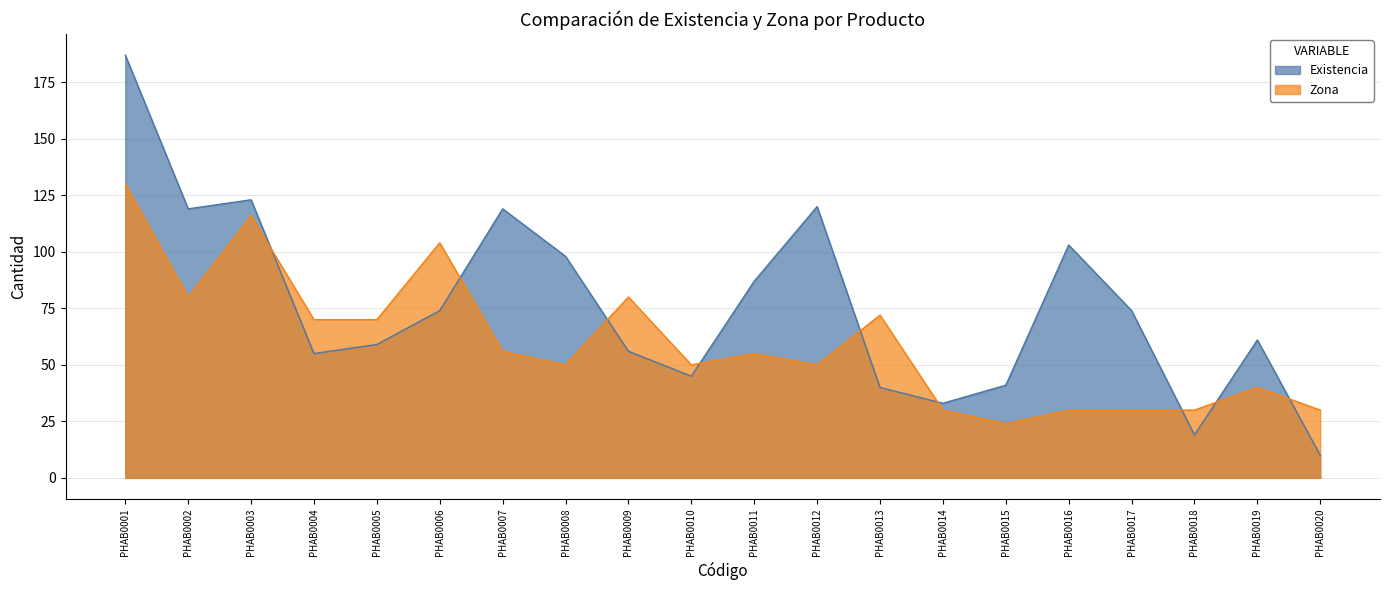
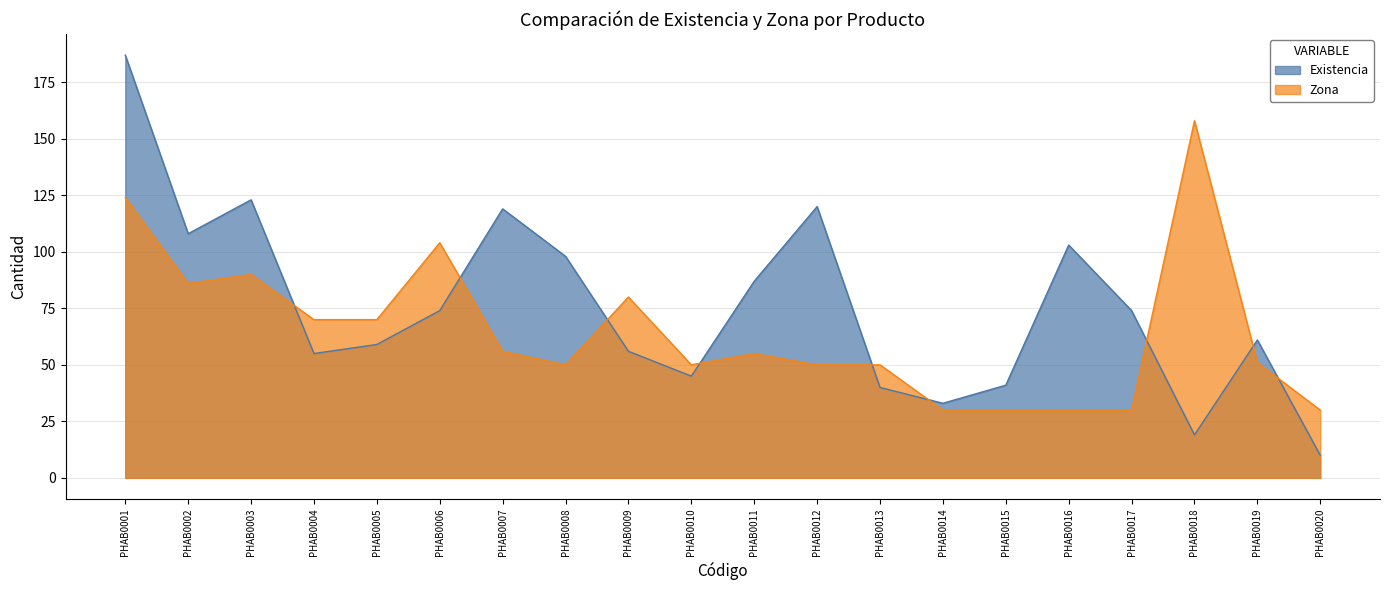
Zona, PHAB0001: 130 -> 124
Existencia, PHAB0002: 119 -> 108
Zona, PHAB0002: 80 -> 86
Zona, PHAB0003: 116 -> 90
Zona, PHAB0013: 72 -> 50
Zona, PHAB0015: 24 -> 30
Zona, PHAB0018: 30 -> 158
Zona, PHAB0019: 40 -> 51
